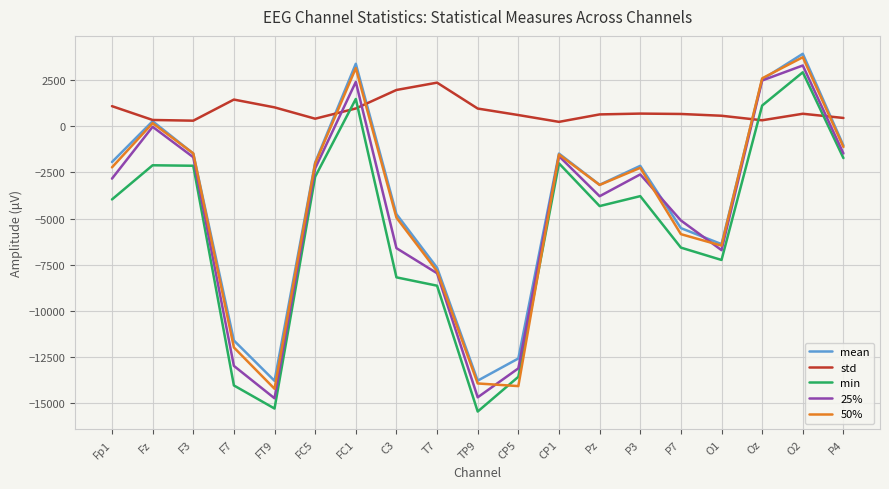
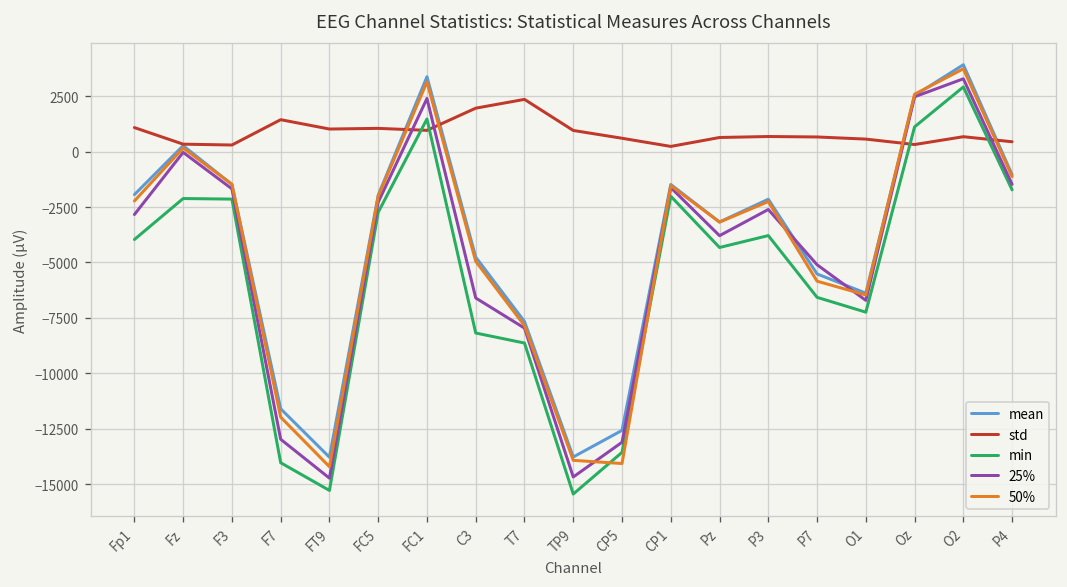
std, FC5: 400 -> 1000
